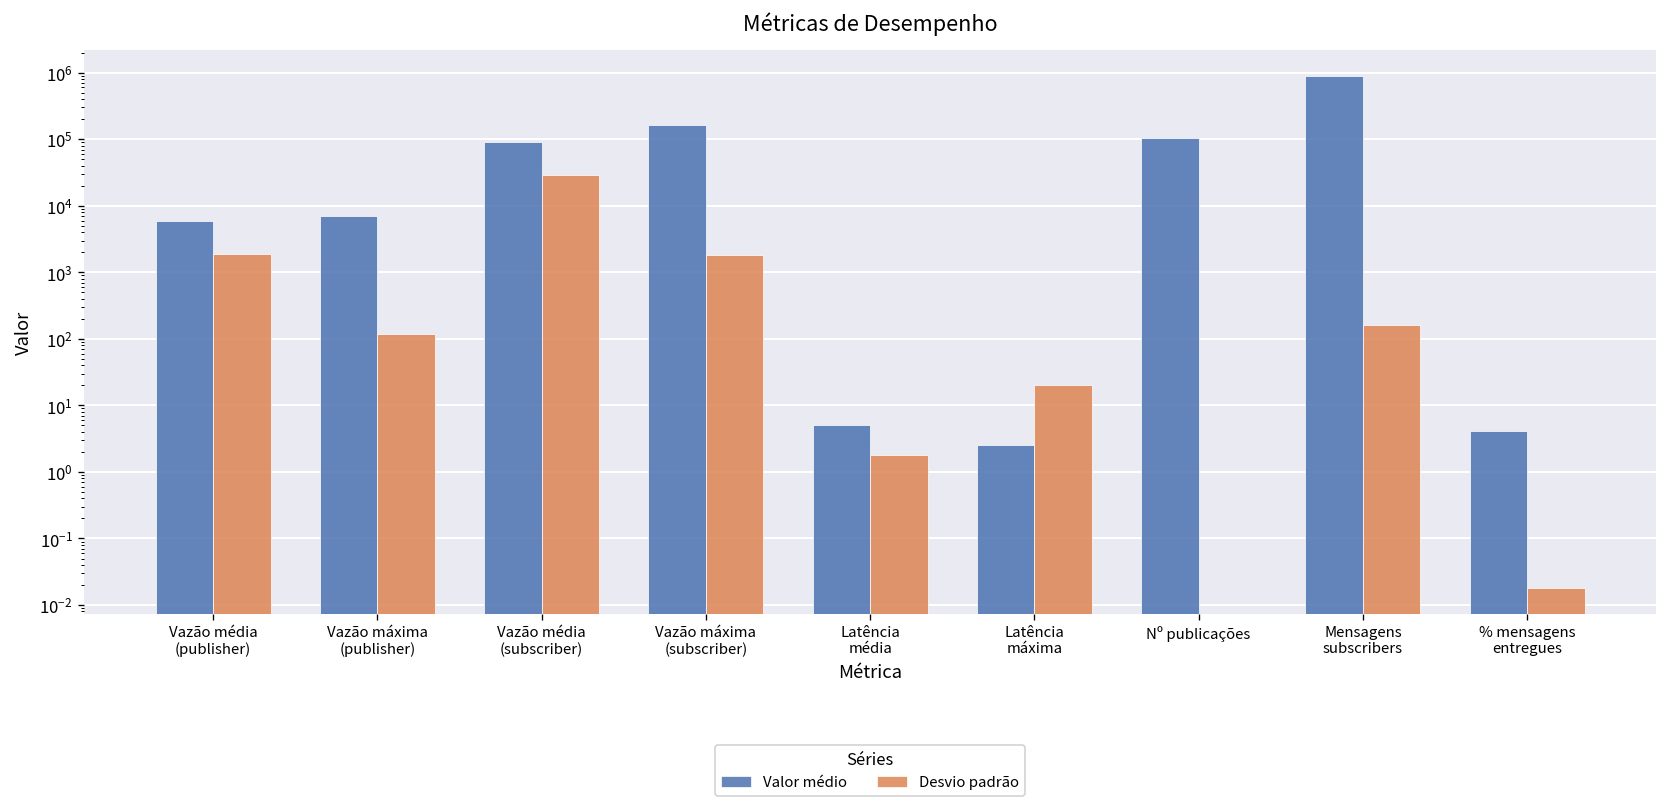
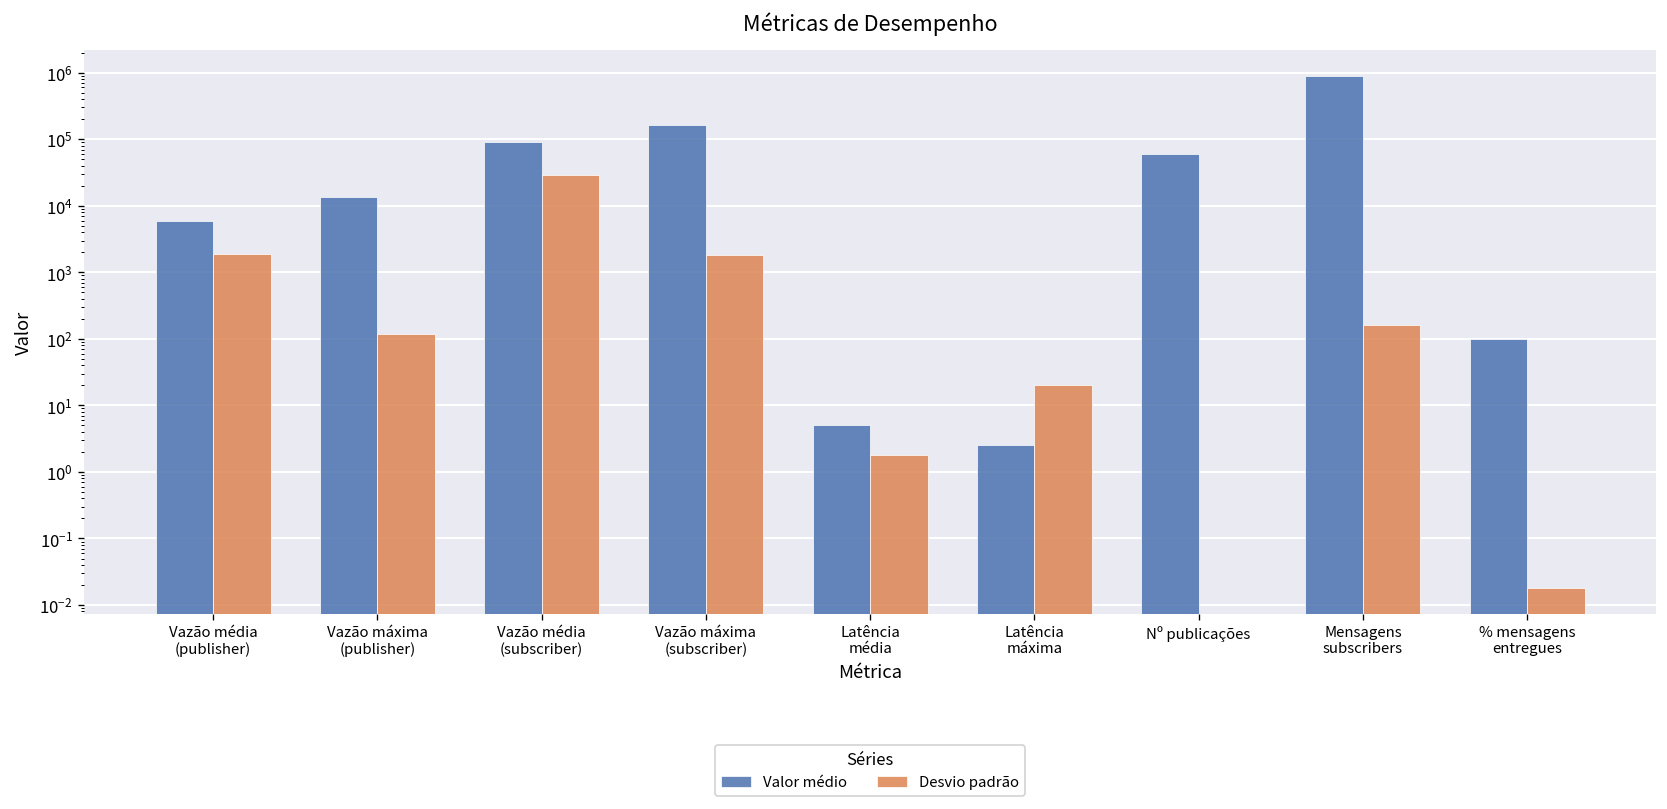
Valor médio, Vazão máxima (publisher): 7000 -> 14000
Valor médio, Nº publicações: 110000 -> 60000
Valor médio, % mensagens entregues: 4 -> 100
